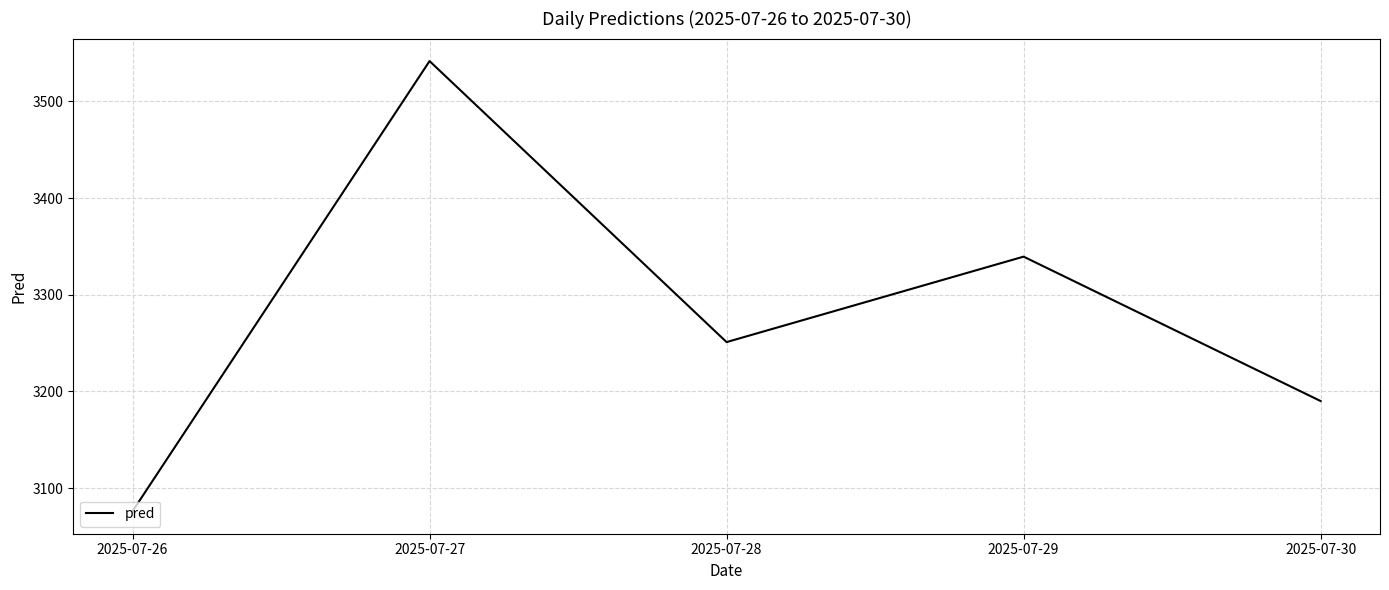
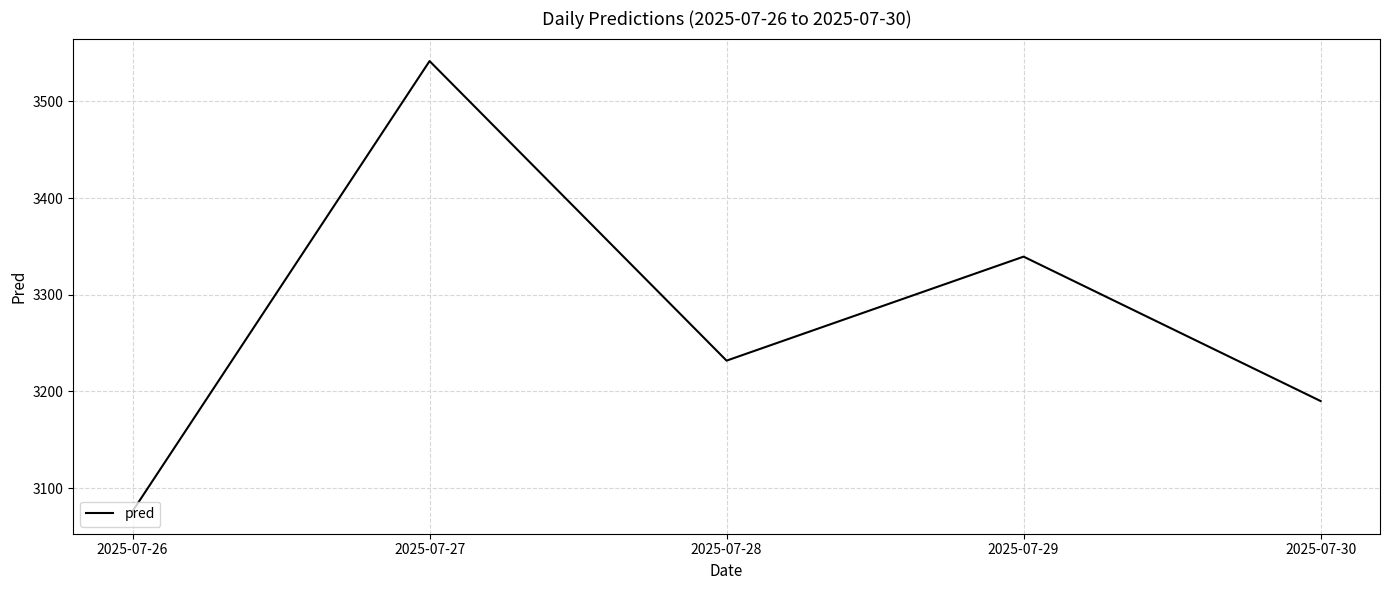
2025-07-28: 3250 -> 3230
